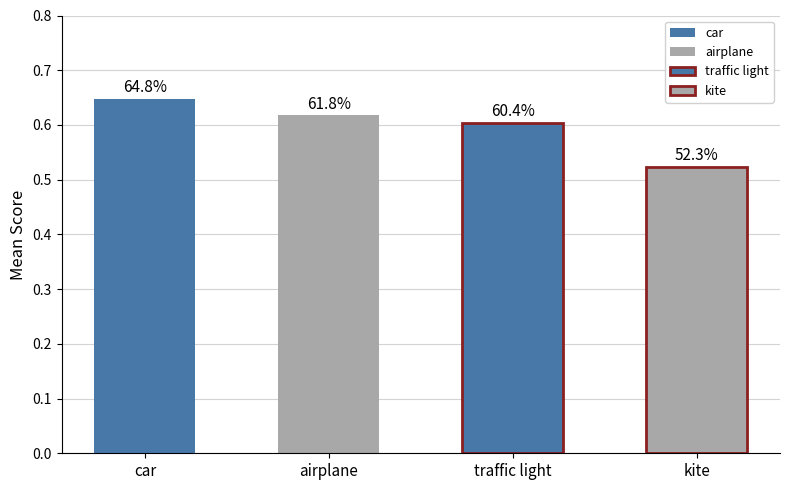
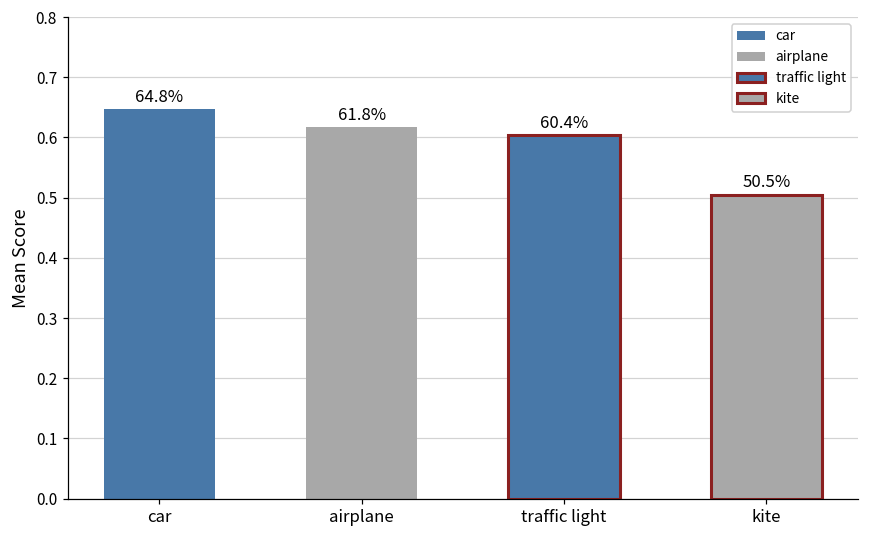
kite: 52.3% -> 50.5%
